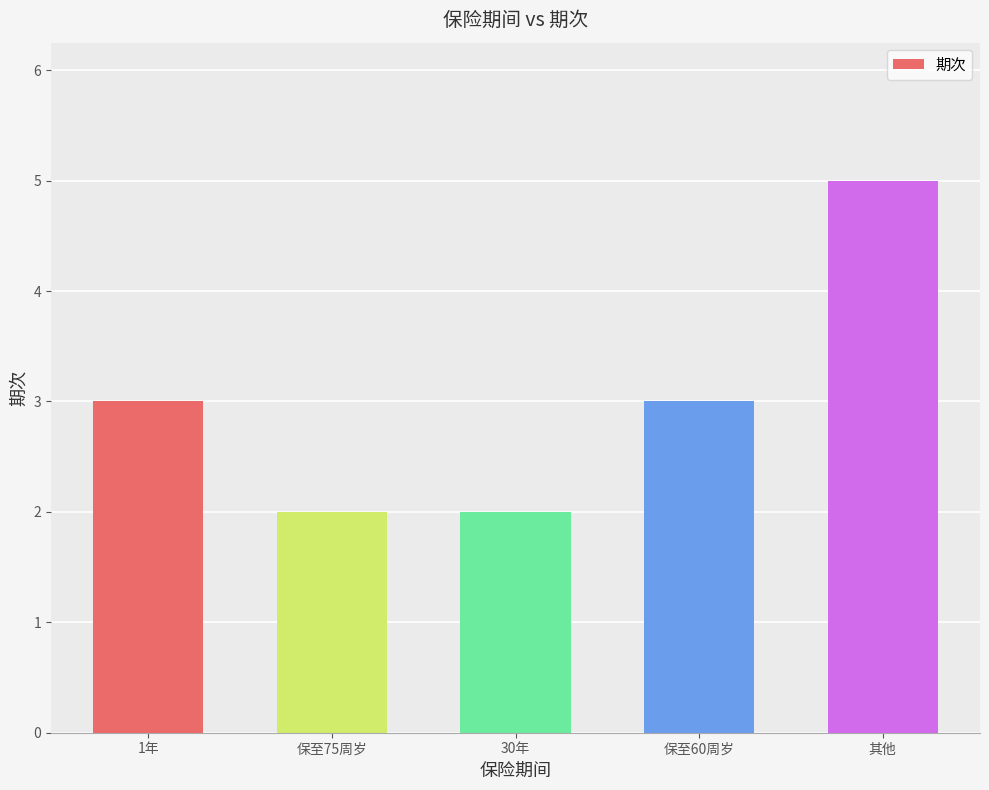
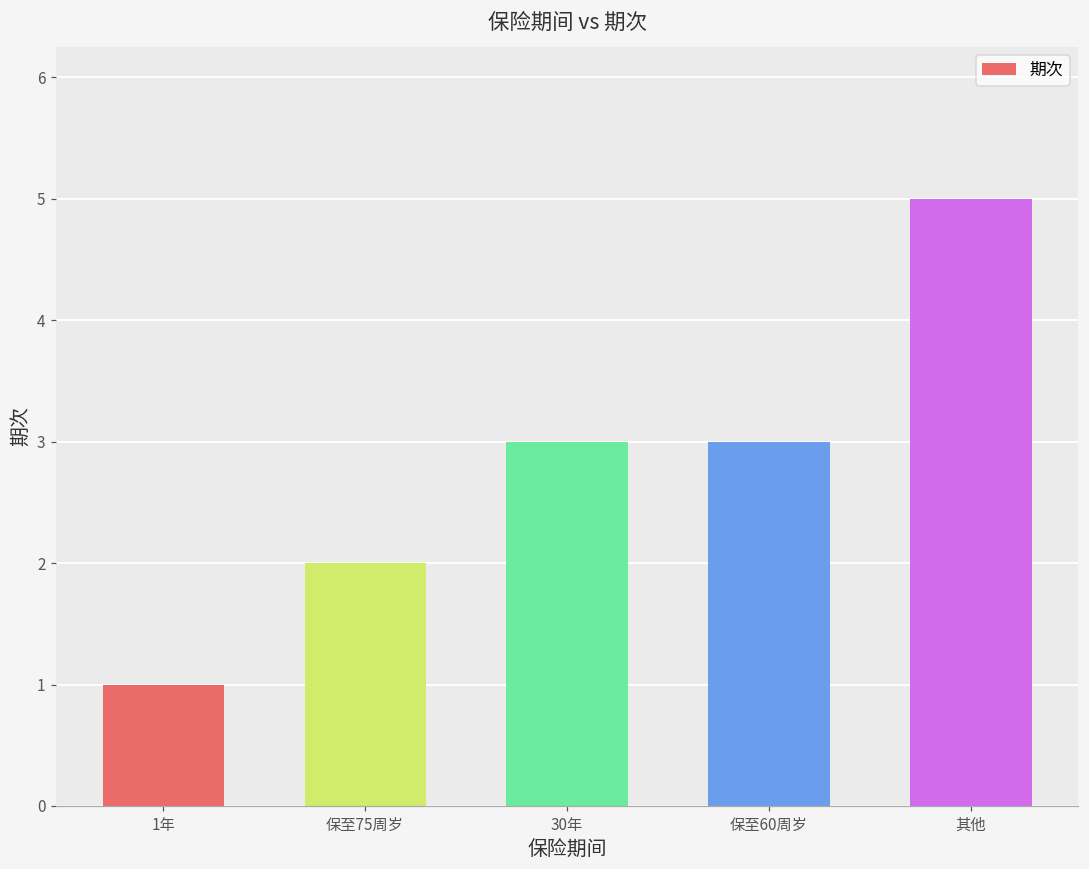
1年: 3 -> 1
30年: 2 -> 3
